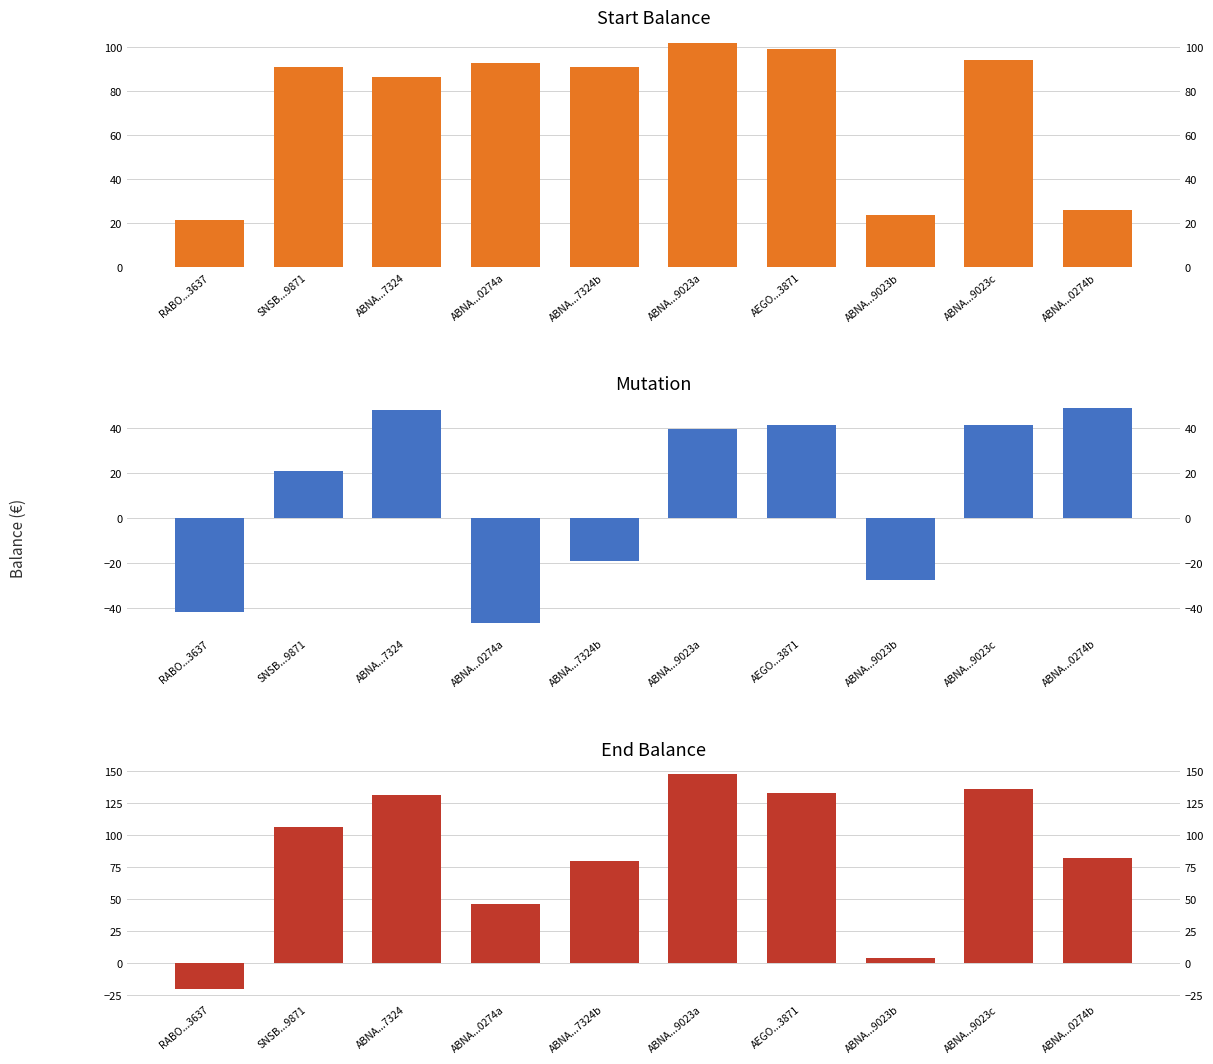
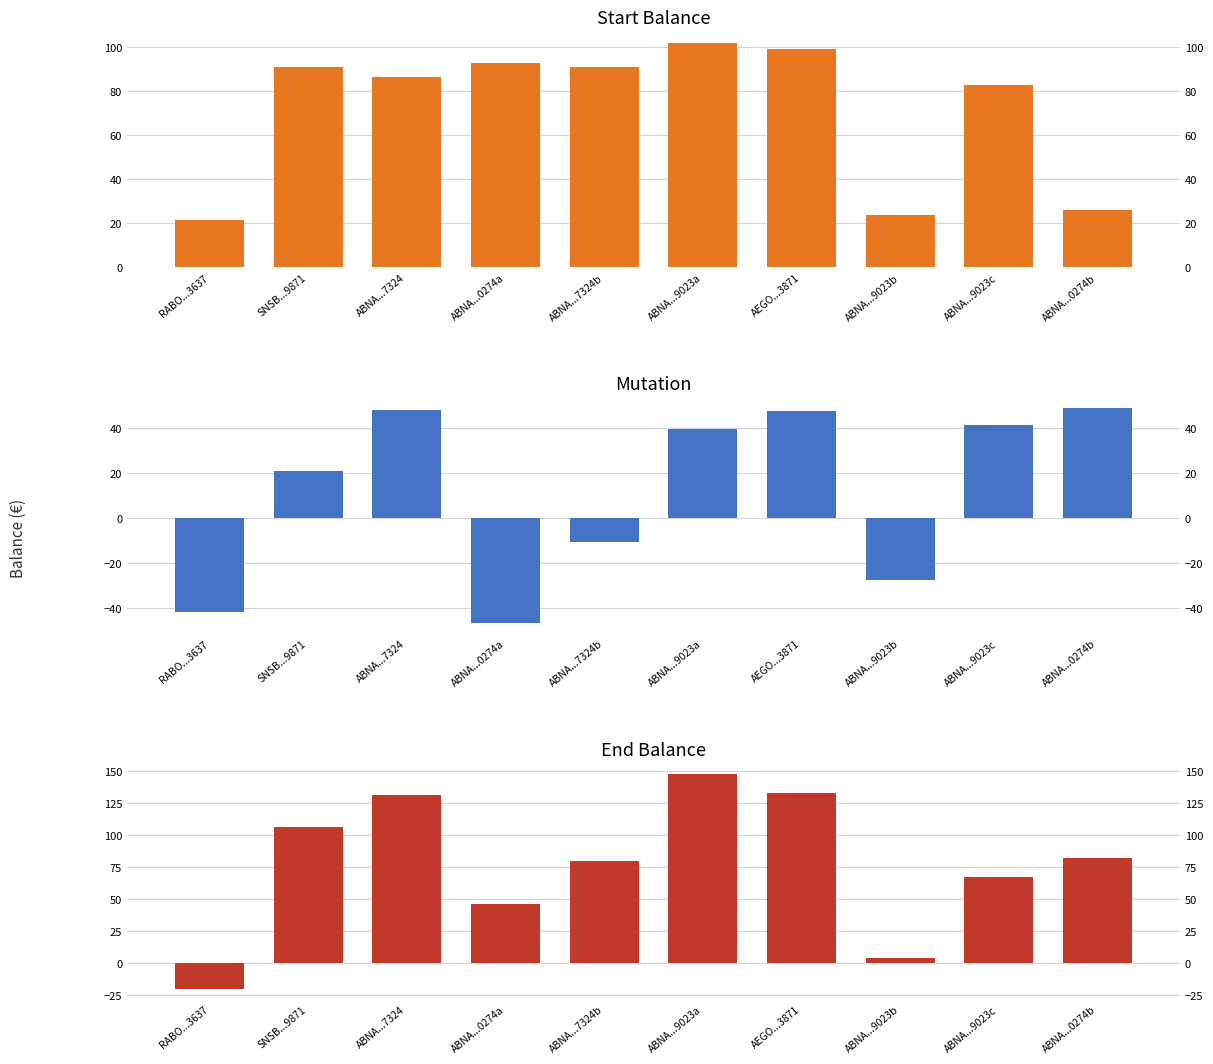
Start Balance, ABNA...9023c: 94 -> 83
Mutation, ABNA...7324b: -19 -> -11
Mutation, AEGO...3871: 41 -> 47
End Balance, ABNA...9023c: 136 -> 68
